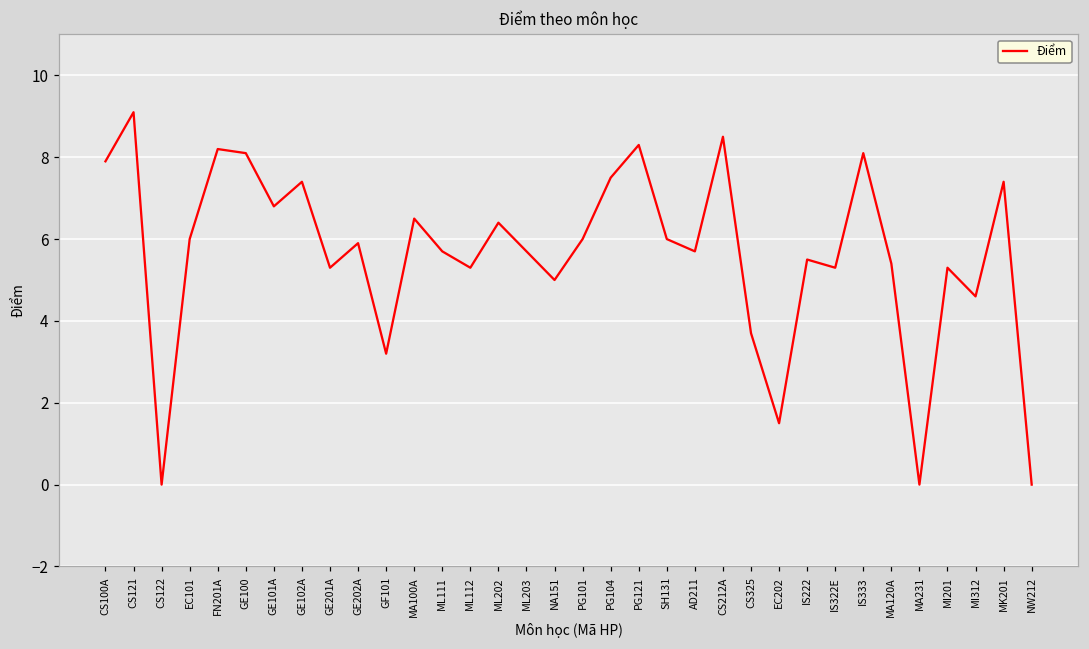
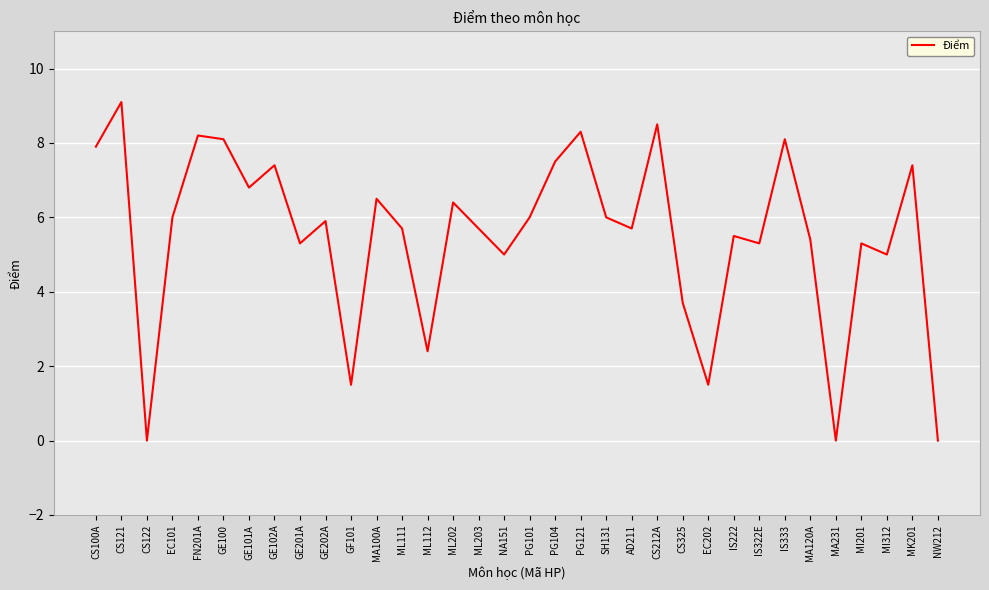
GF101: 3.2 -> 1.5
ML112: 5.3 -> 2.4
MI312: 4.6 -> 5.0
